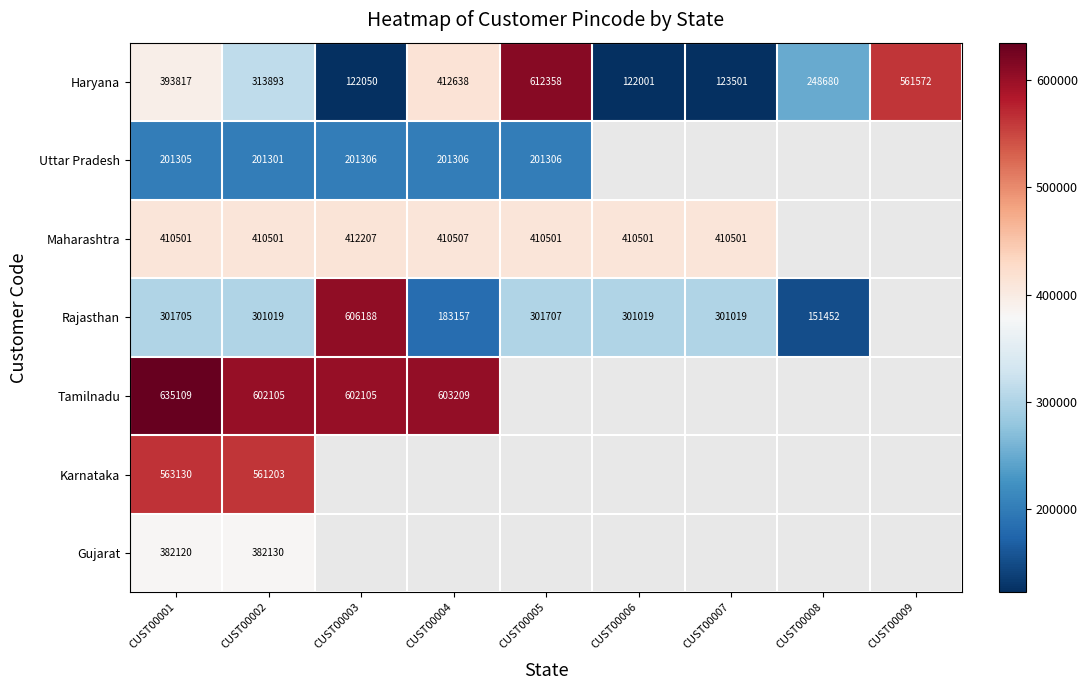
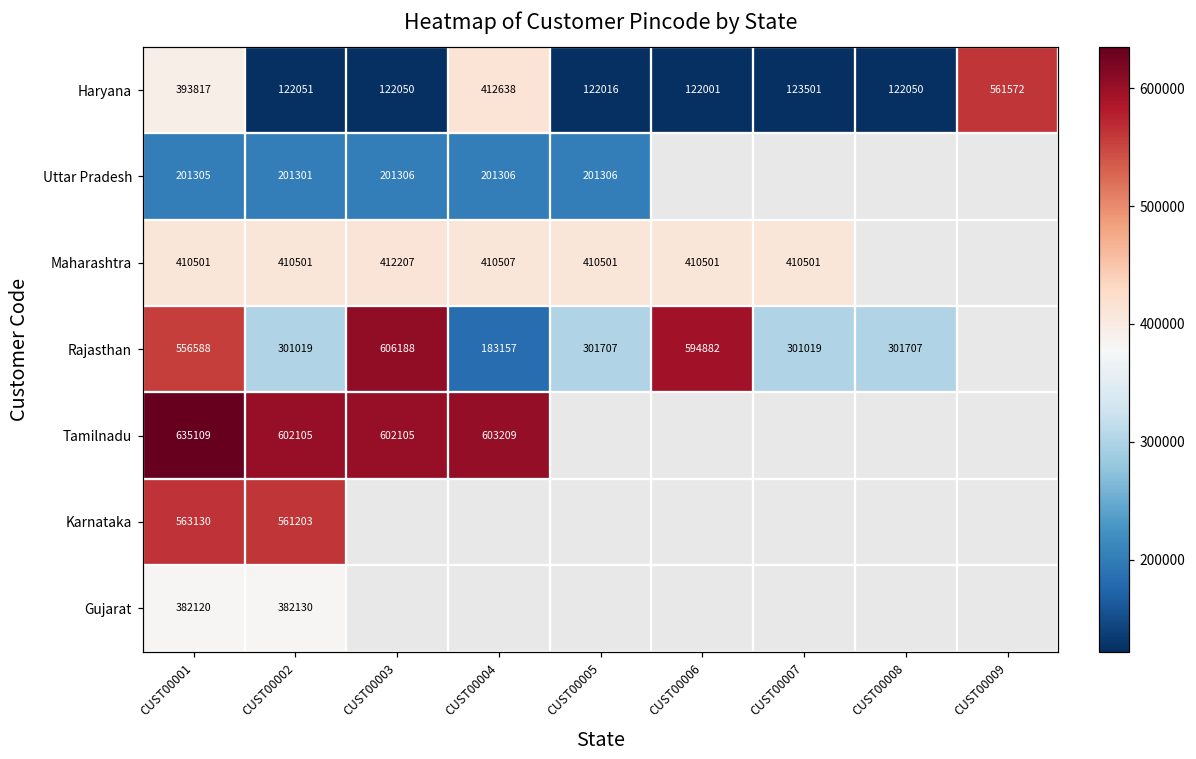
Haryana, CUST00002: 313893 -> 122051
Haryana, CUST00005: 612358 -> 122016
Haryana, CUST00008: 248680 -> 122050
Rajasthan, CUST00001: 301705 -> 556588
Rajasthan, CUST00006: 301019 -> 594882
Rajasthan, CUST00008: 151452 -> 301707
